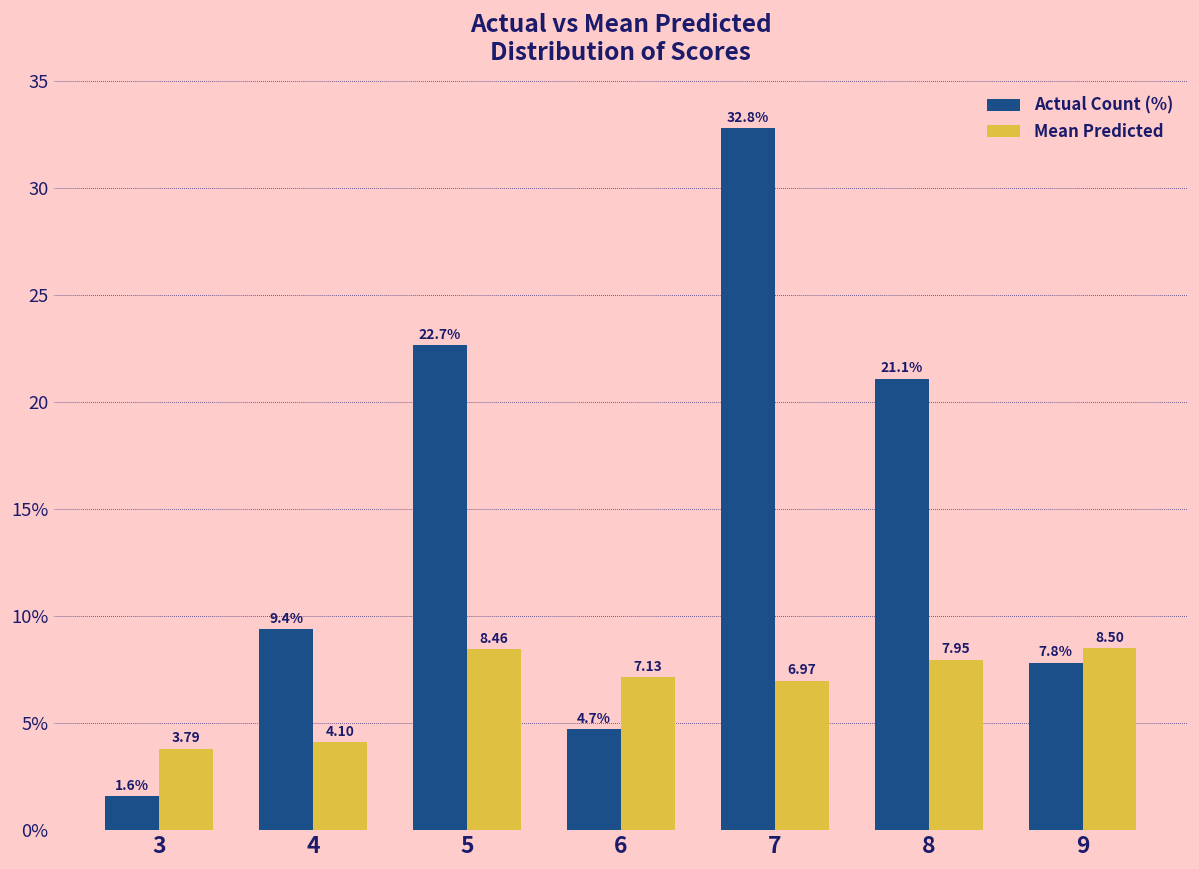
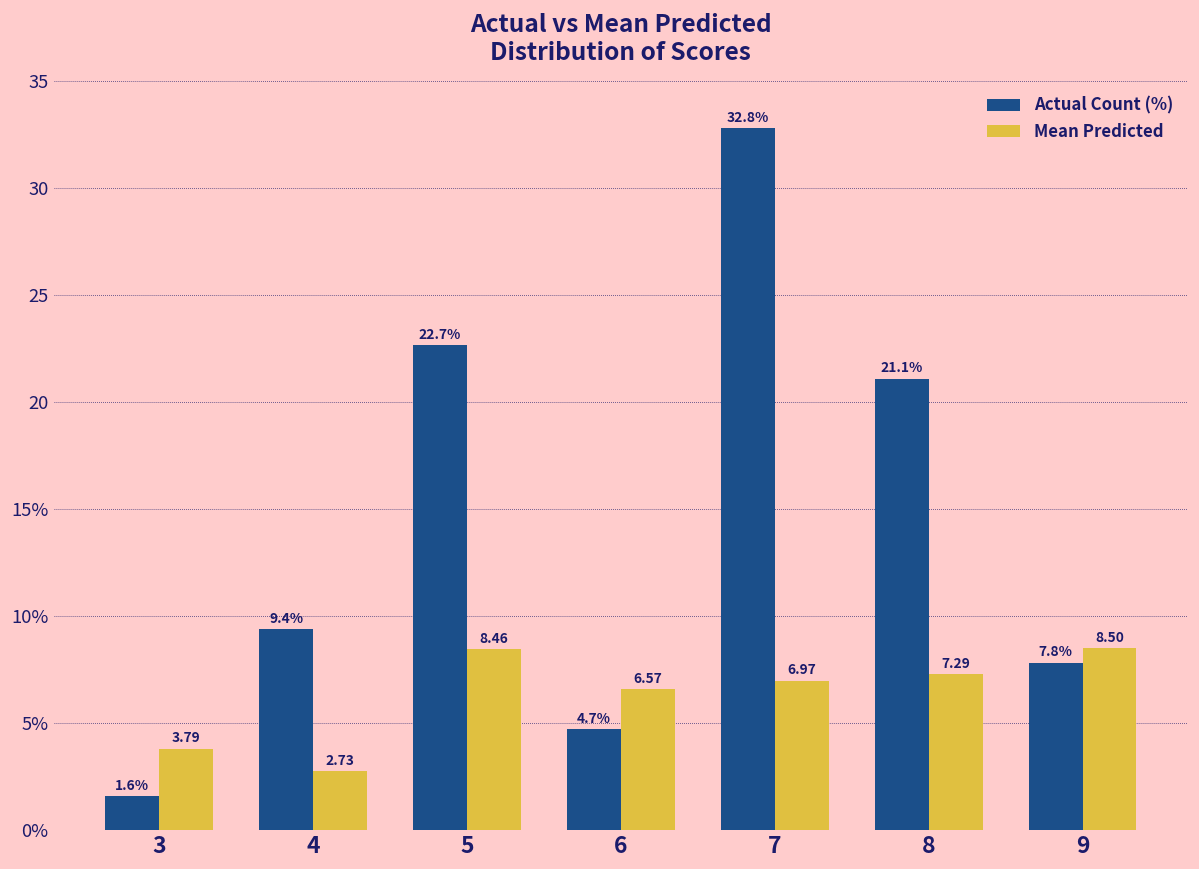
Mean Predicted, 4: 4.10 -> 2.73
Mean Predicted, 6: 7.13 -> 6.57
Mean Predicted, 8: 7.95 -> 7.29
